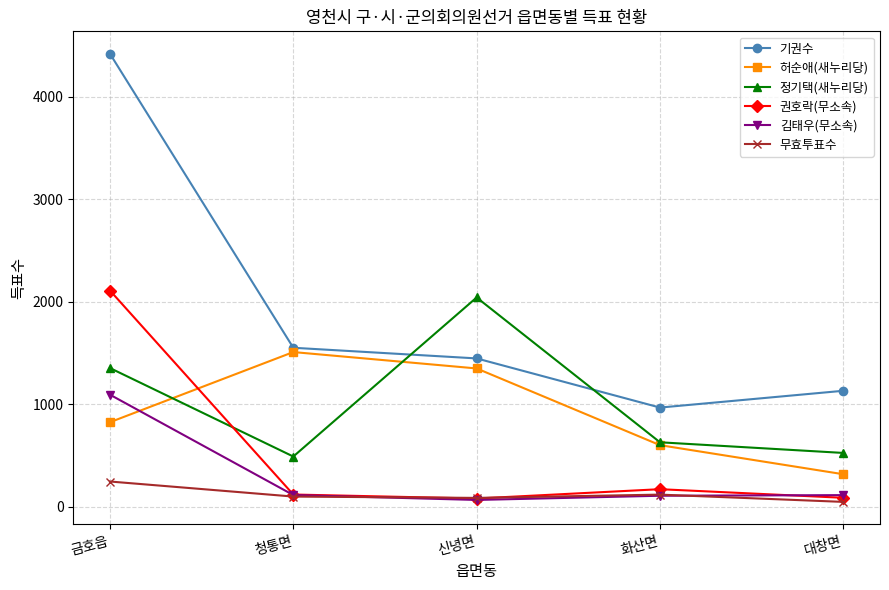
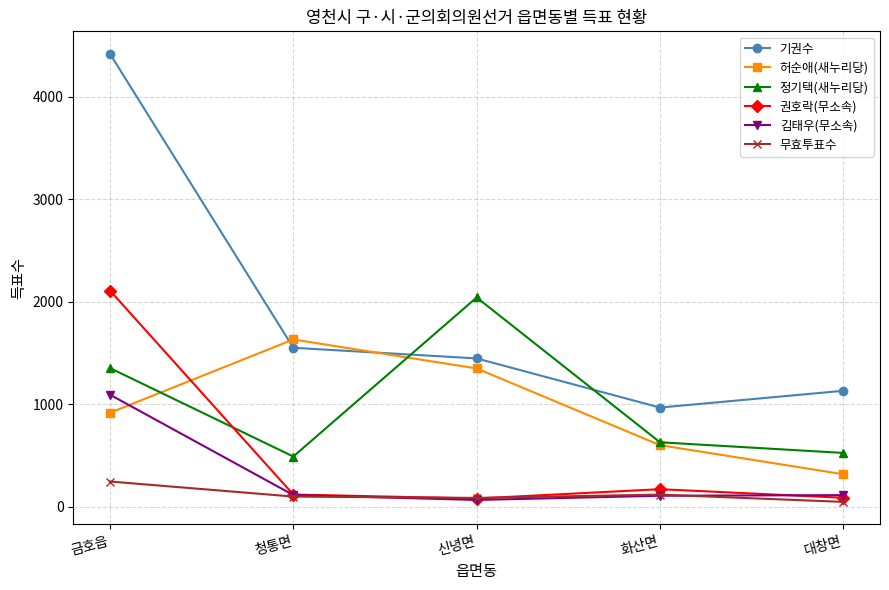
허순애(새누리당), 금호읍: 820 -> 920
허순애(새누리당), 청통면: 1510 -> 1630
